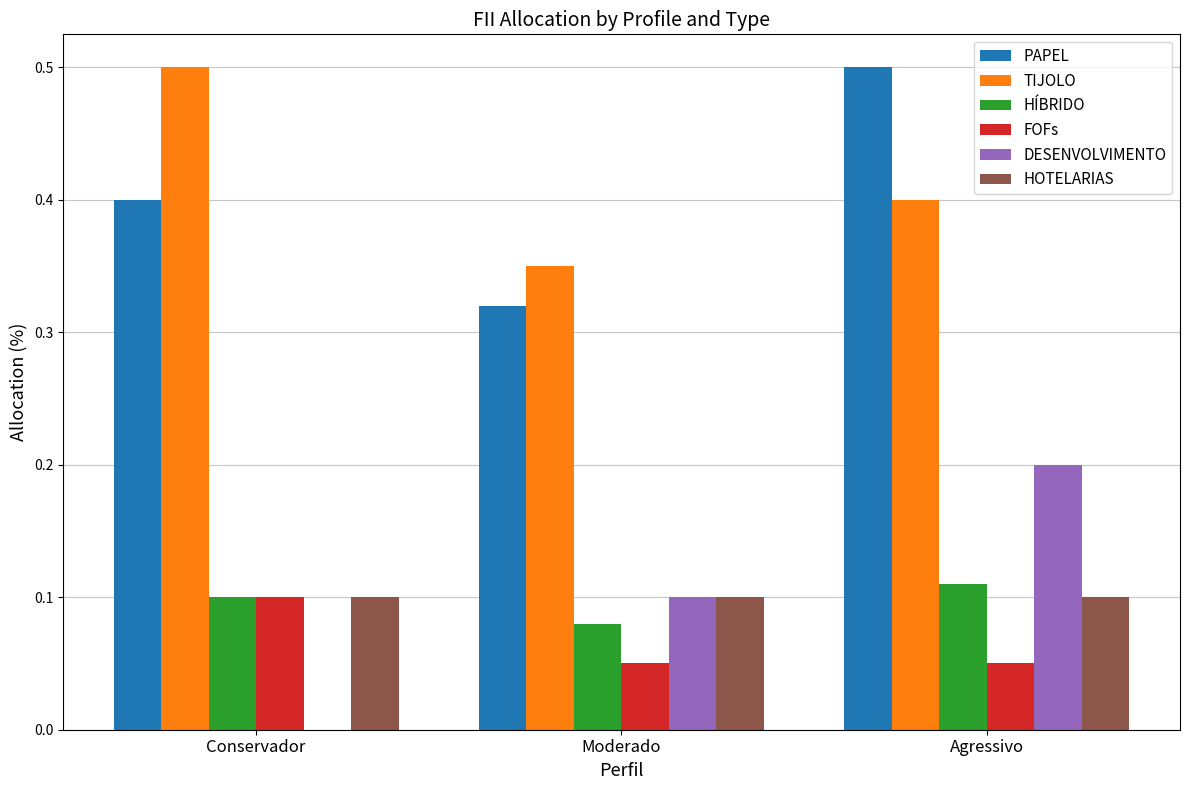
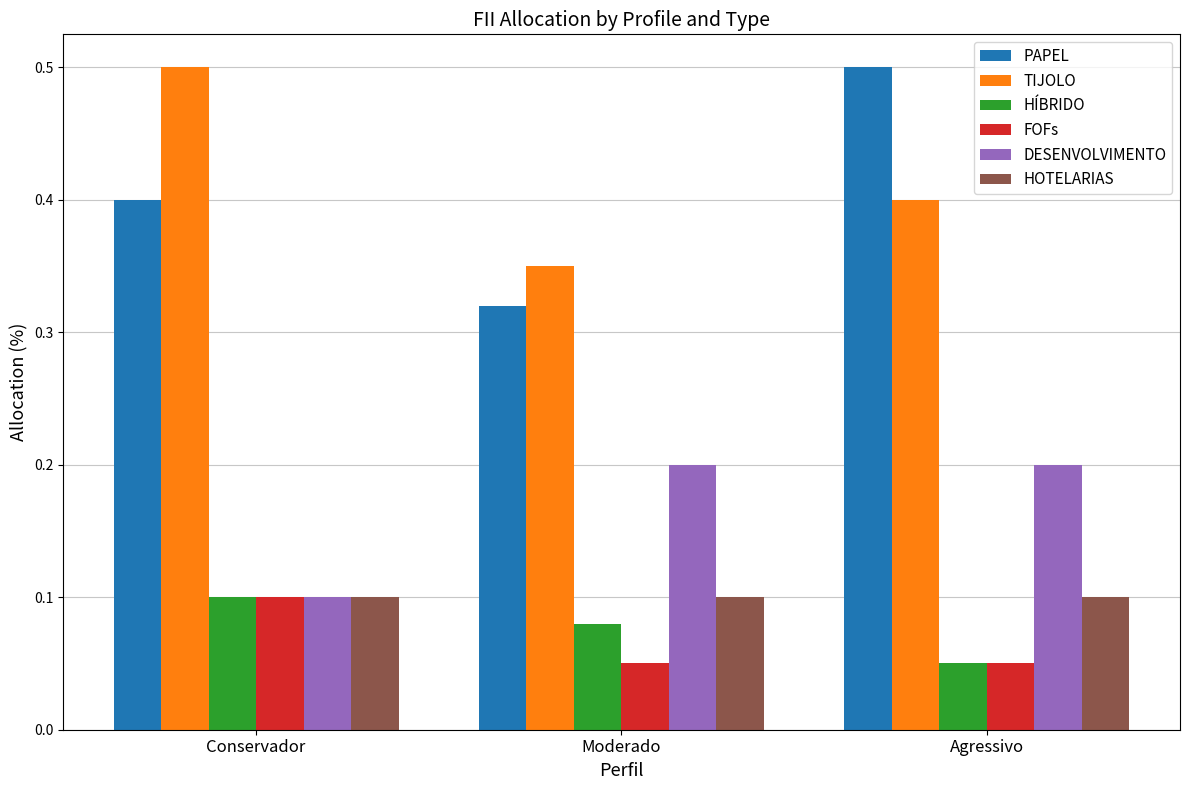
DESENVOLVIMENTO, Conservador: 0.0 -> 0.1
DESENVOLVIMENTO, Moderado: 0.1 -> 0.2
HÍBRIDO, Agressivo: 0.11 -> 0.05
